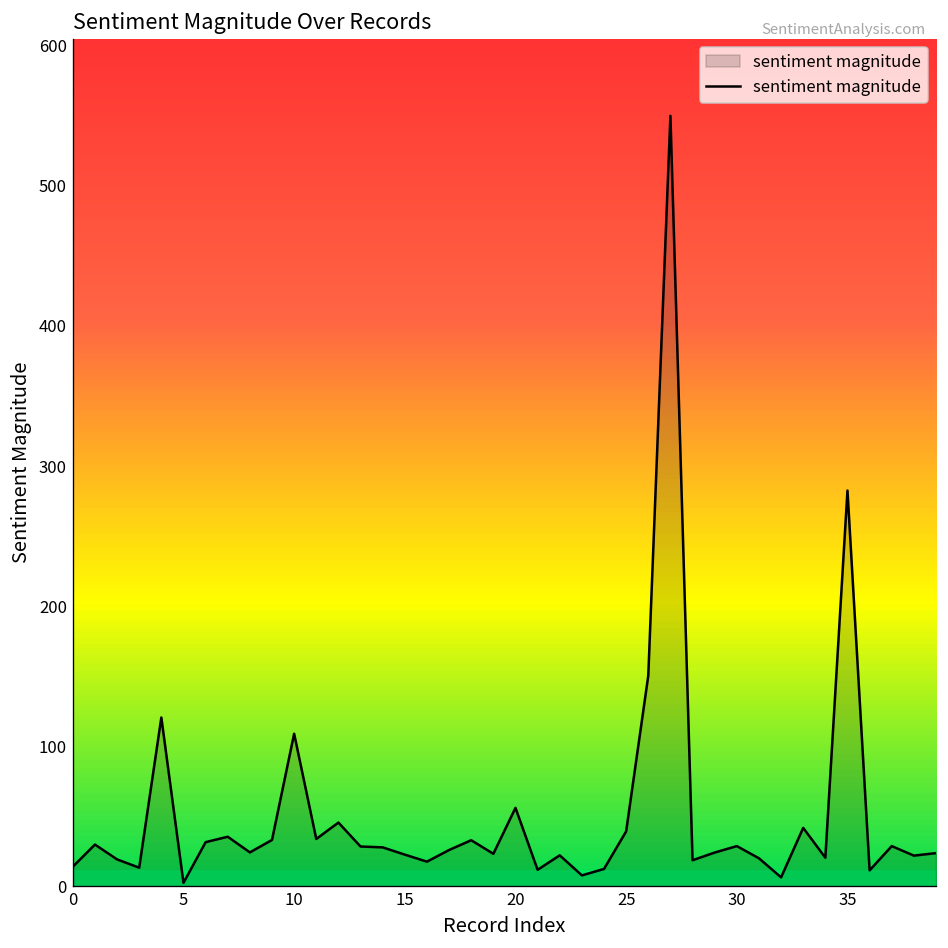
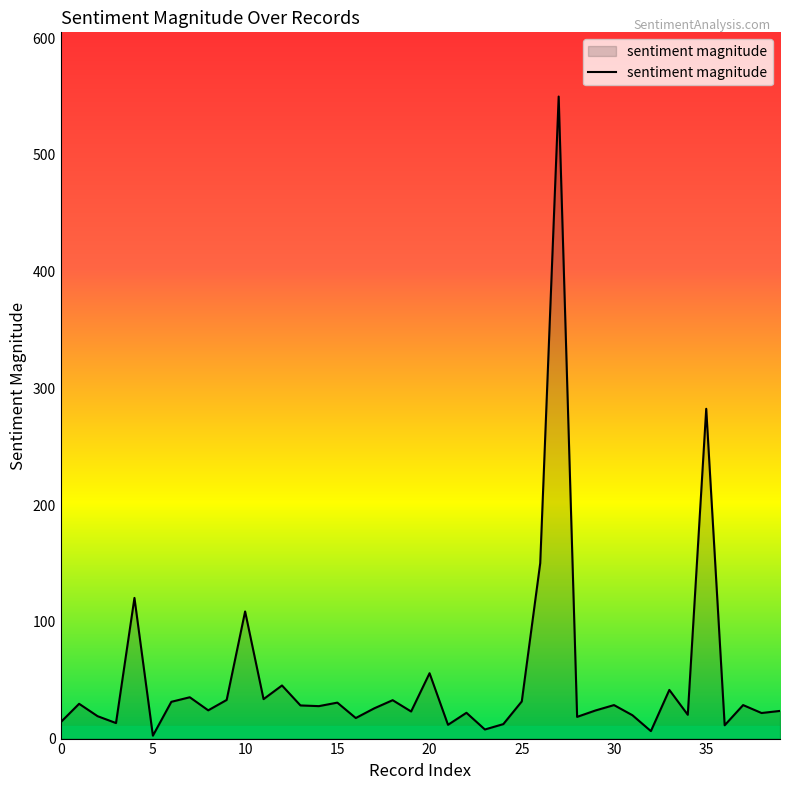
15: 23 -> 31
25: 39 -> 32
